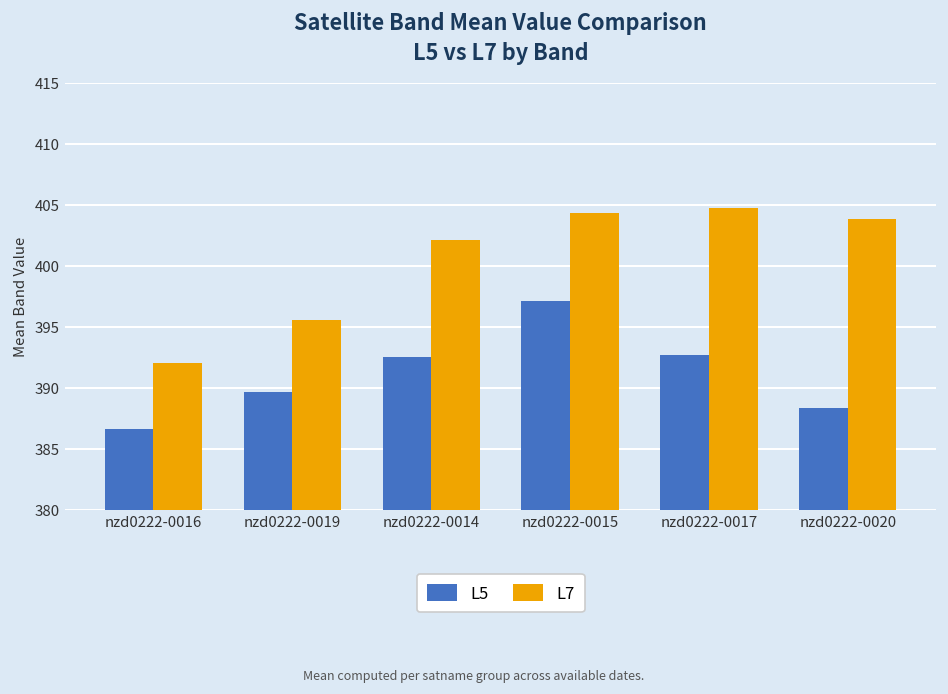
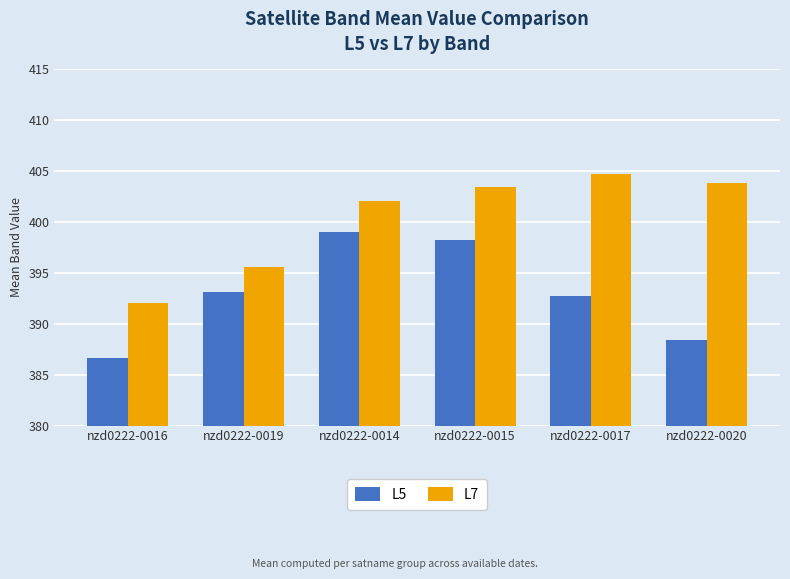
L5, nzd0222-0019: 389.6 -> 393.2
L5, nzd0222-0014: 392.6 -> 399.0
L5, nzd0222-0015: 397.1 -> 398.2
L7, nzd0222-0015: 404.3 -> 403.4
